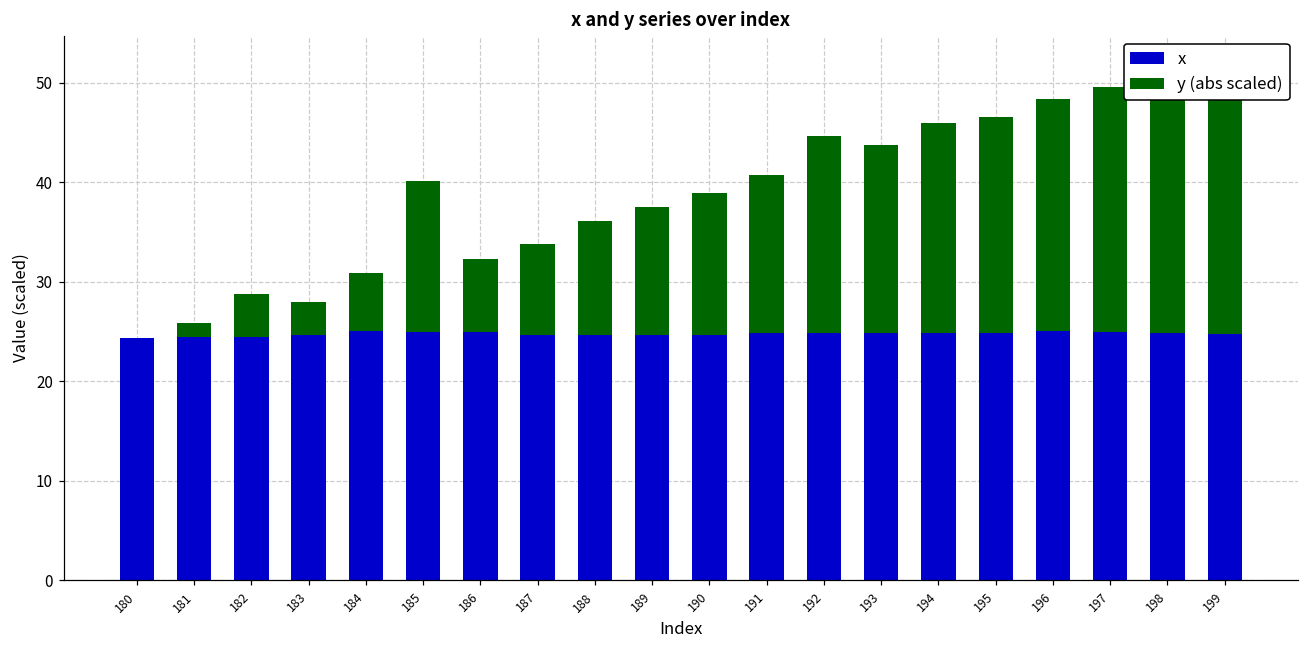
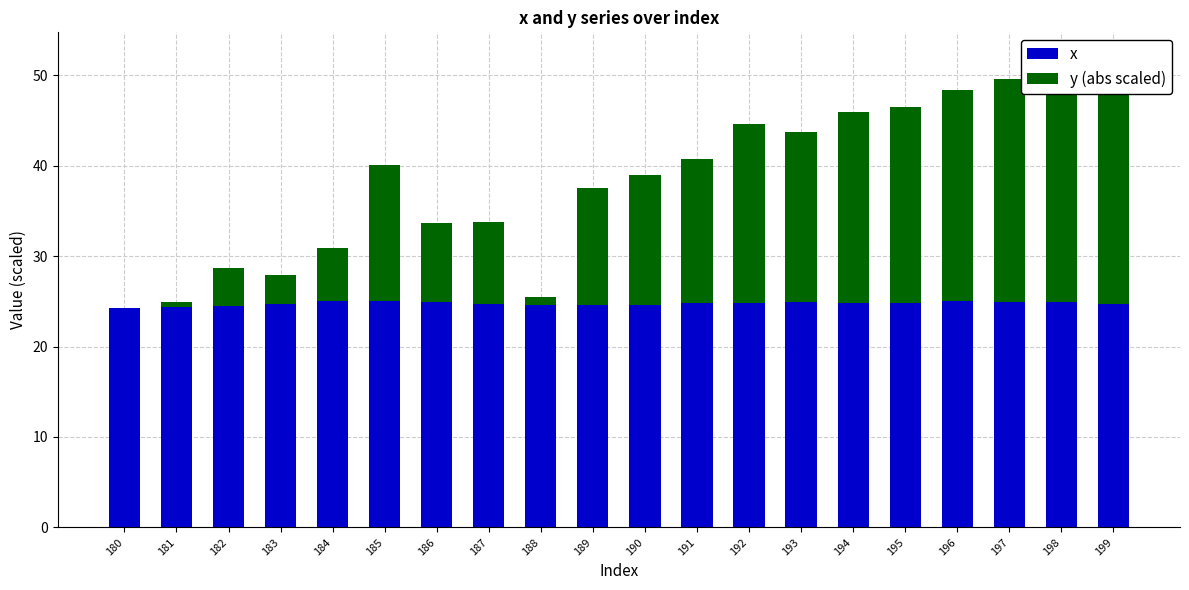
y (abs scaled), 181: 1 -> 0
y (abs scaled), 186: 7 -> 9
y (abs scaled), 188: 11 -> 1
